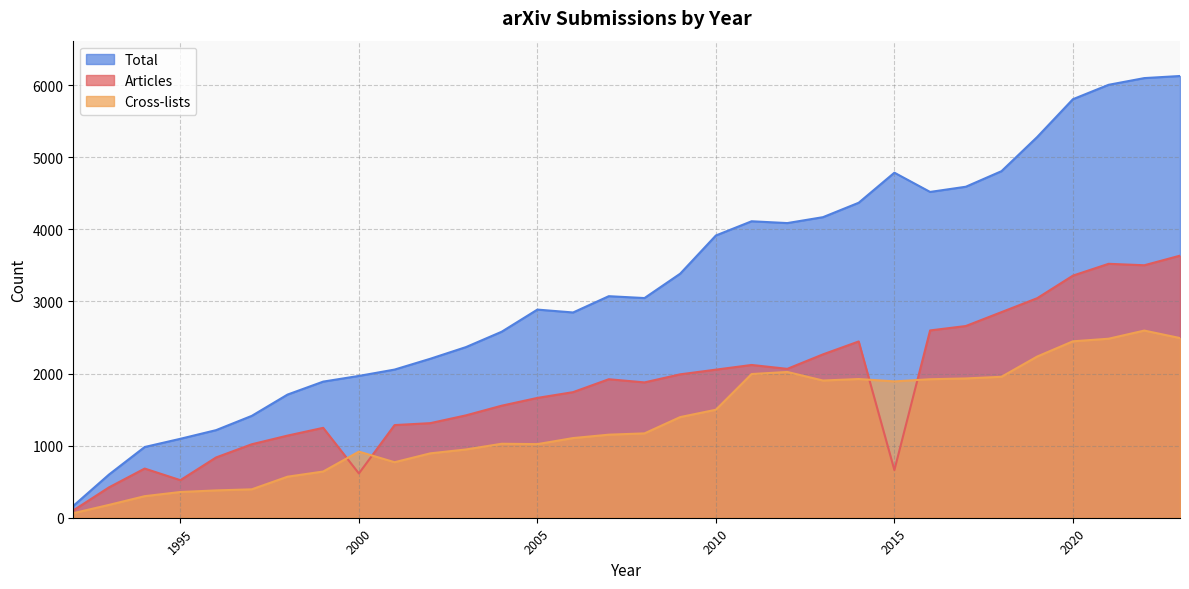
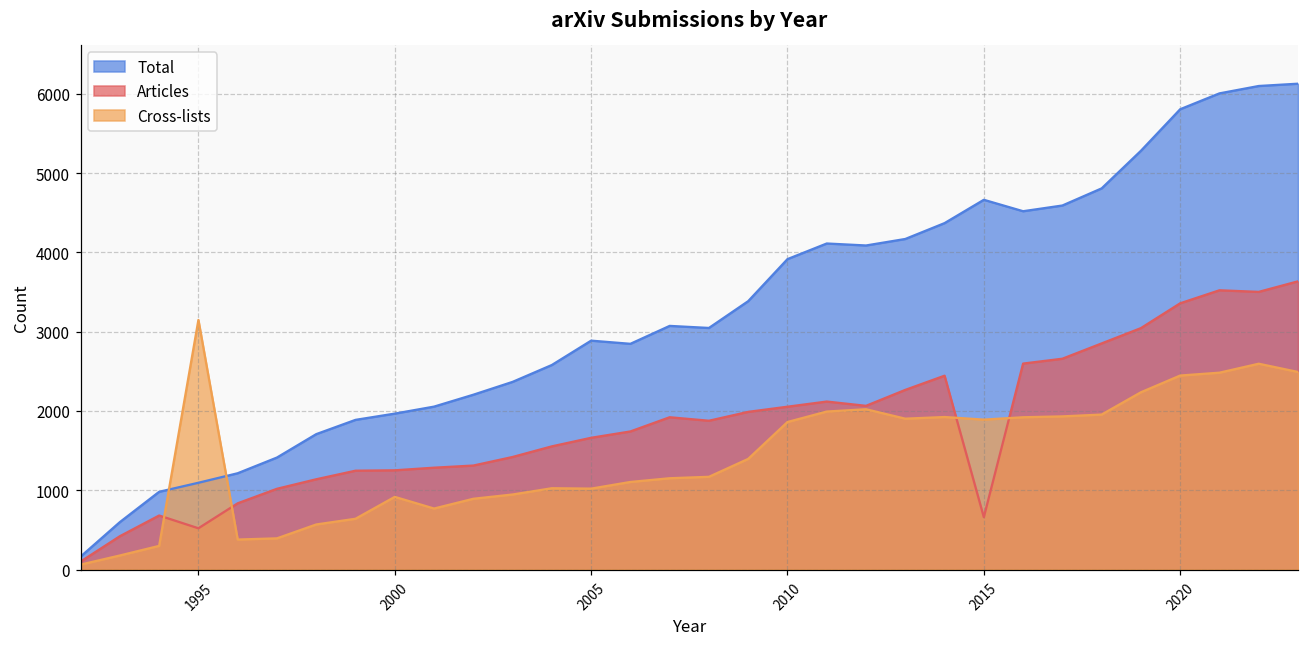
Cross-lists, 1995: 400 -> 3100
Articles, 2000: 600 -> 1300
Cross-lists, 2010: 1500 -> 1900
Total, 2015: 4800 -> 4700
